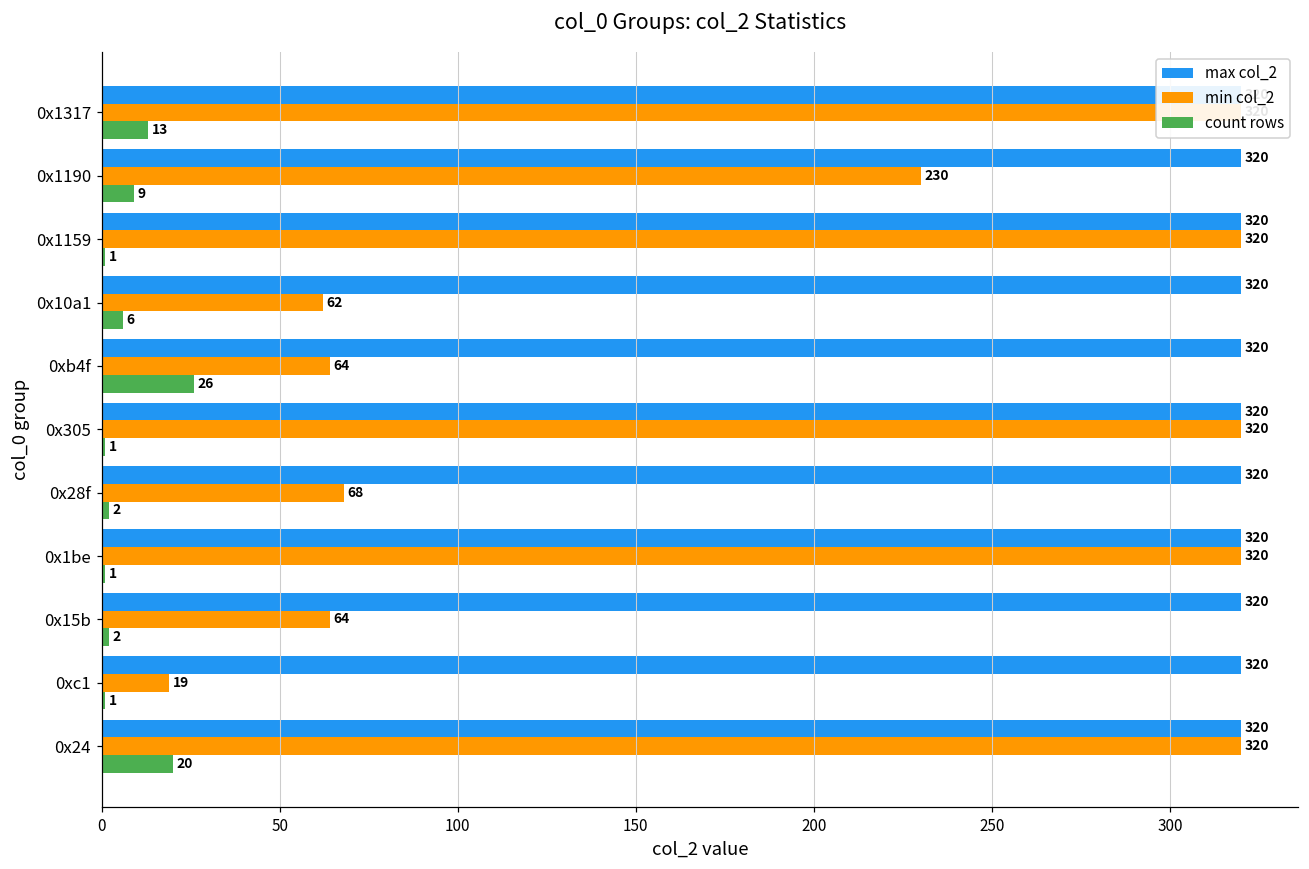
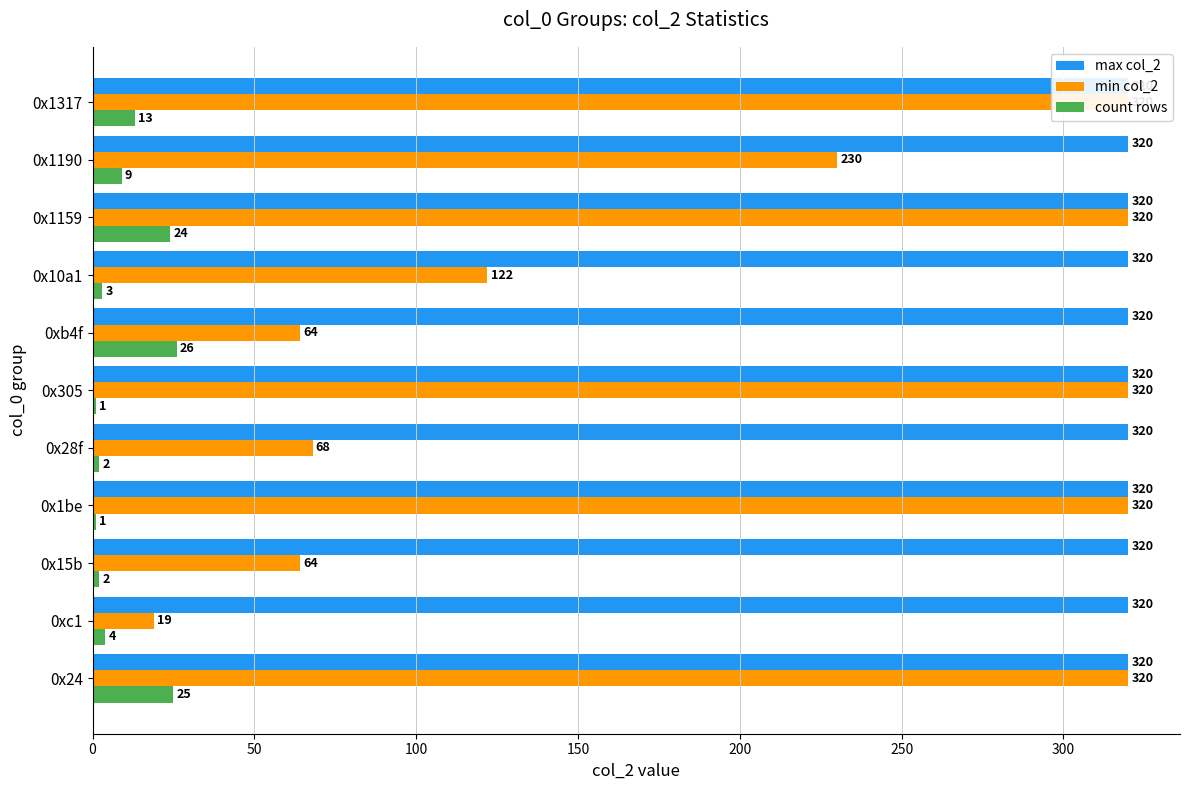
count rows, 0x1159: 1 -> 24
min col_2, 0x10a1: 62 -> 122
count rows, 0x10a1: 6 -> 3
count rows, 0xc1: 1 -> 4
count rows, 0x24: 20 -> 25
